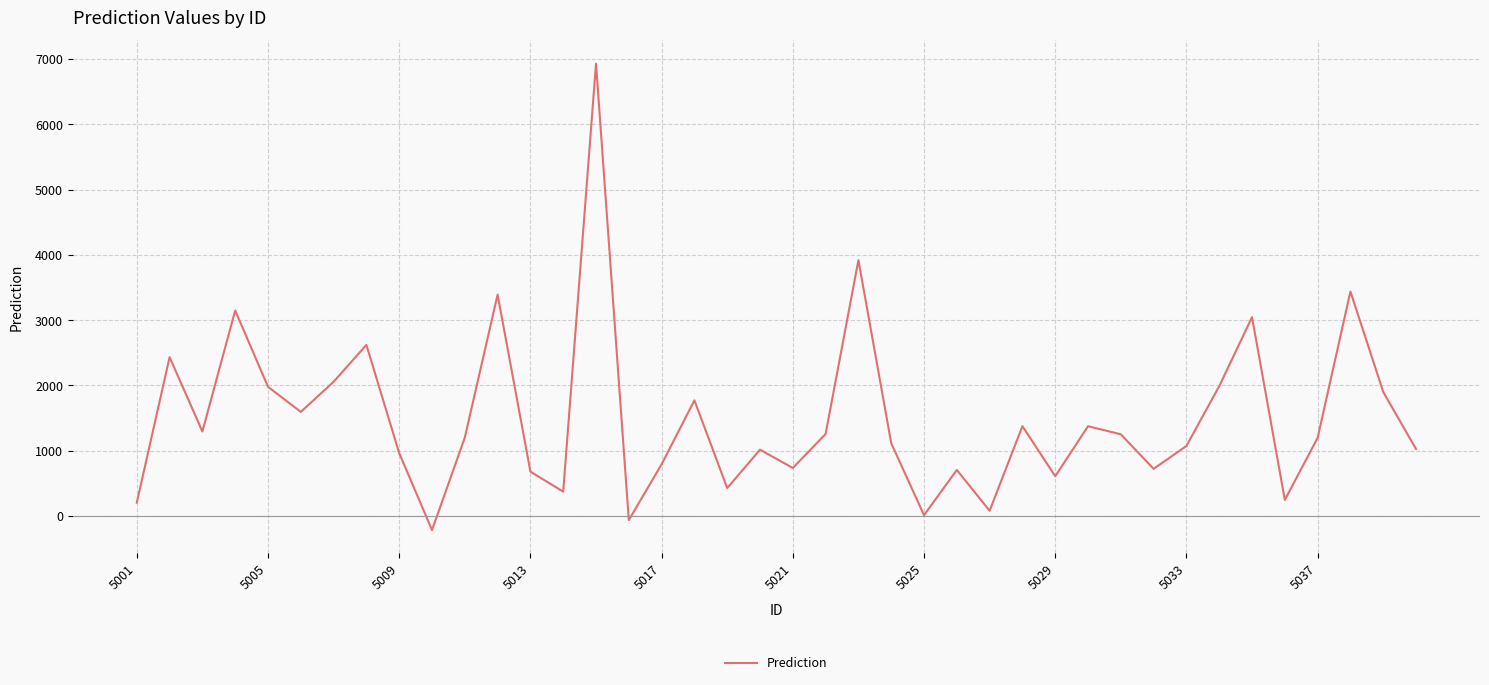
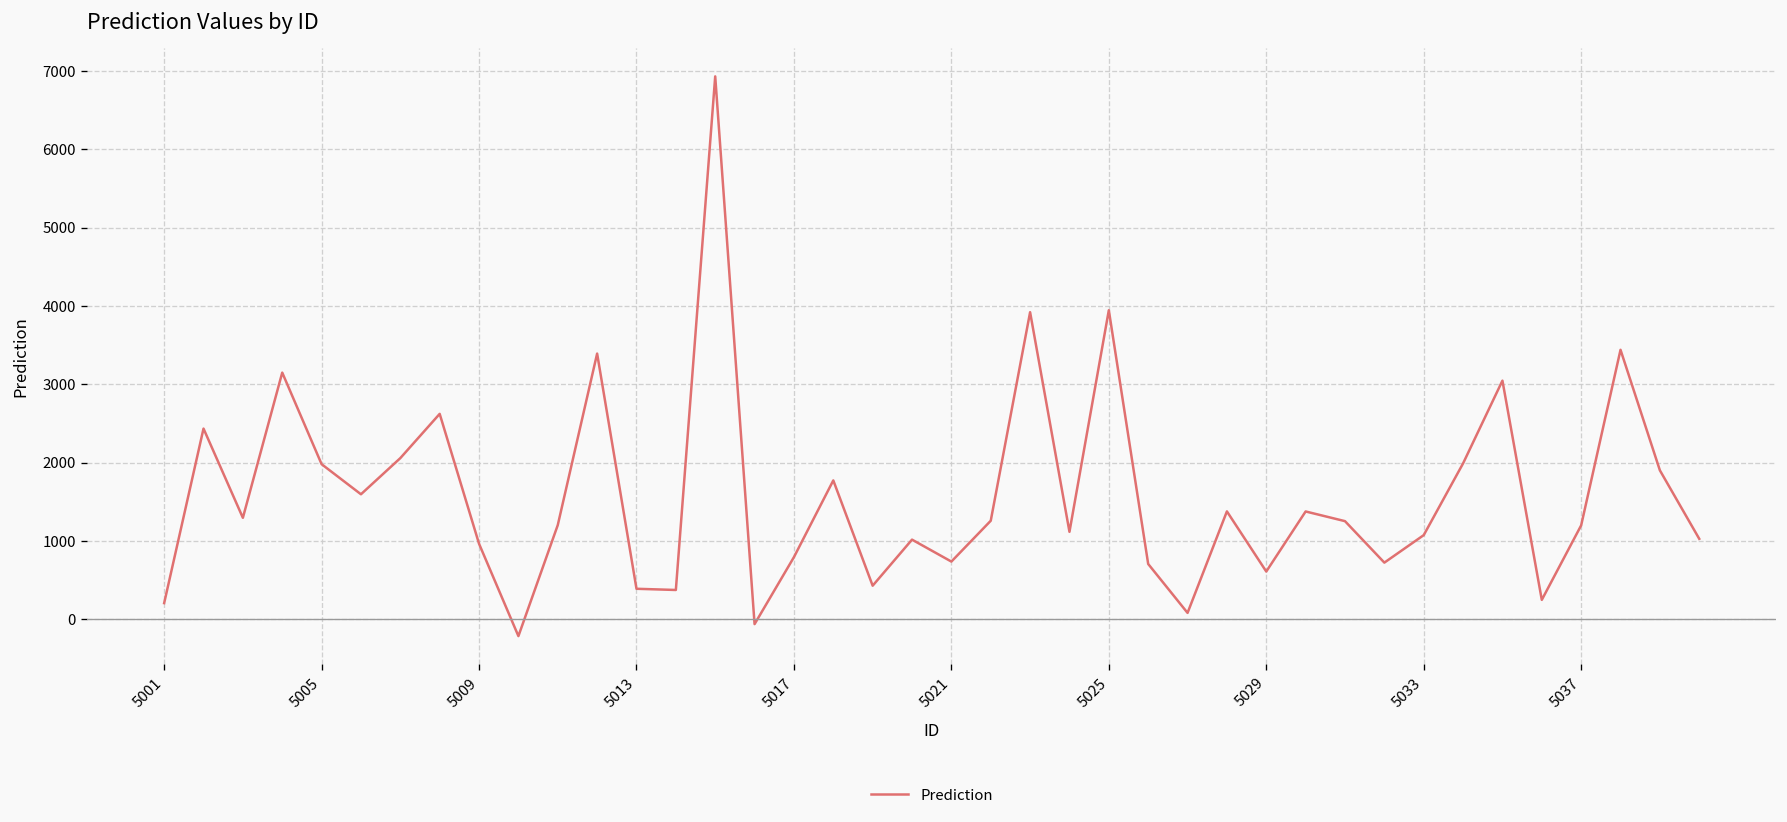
5013: 700 -> 400
5025: 0 -> 3900
